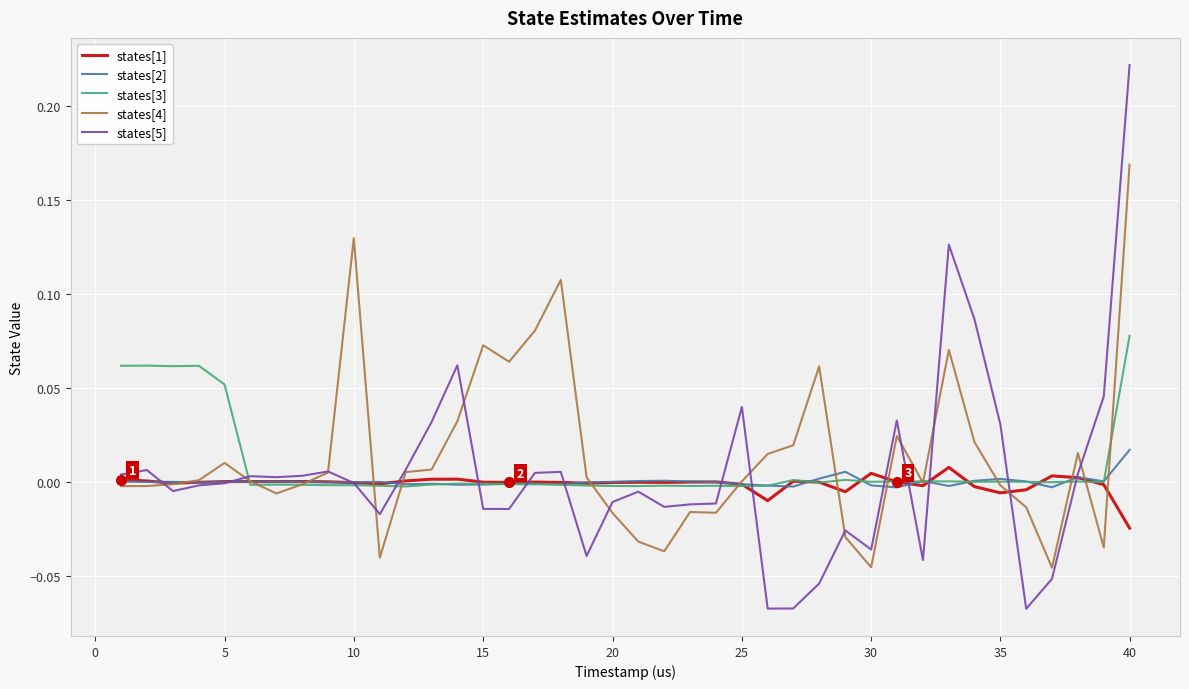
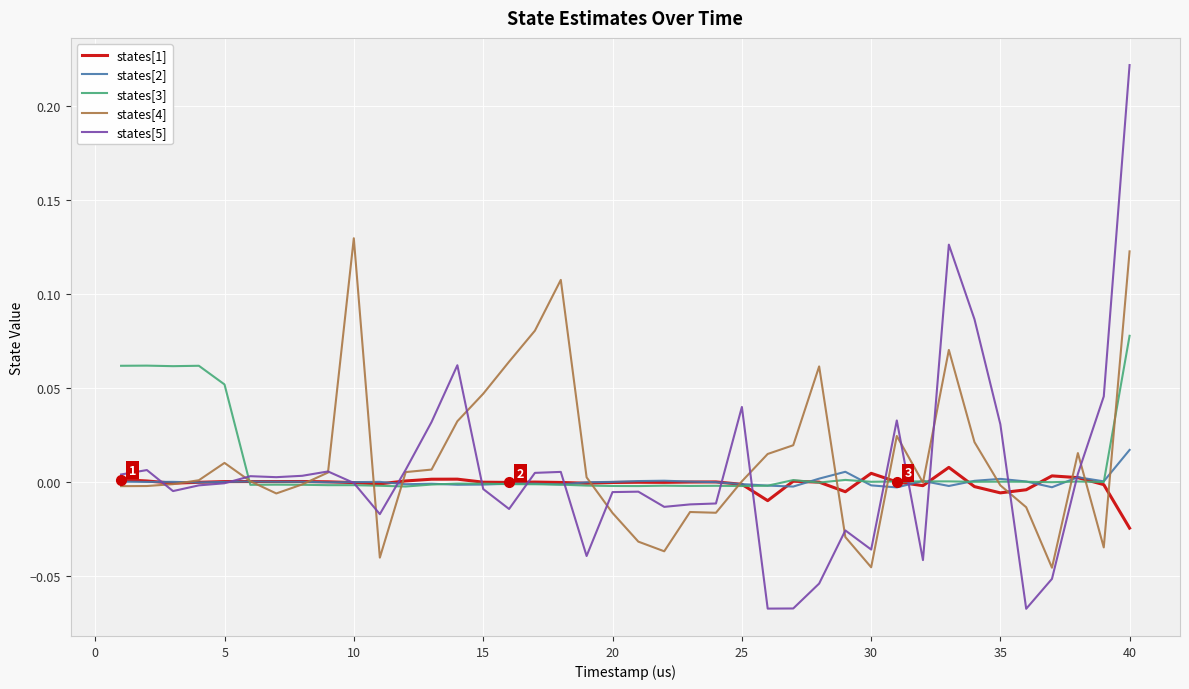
states[4], 15: 0.073 -> 0.047
states[5], 15: -0.014 -> -0.004
states[5], 20: -0.011 -> -0.005
states[4], 40: 0.169 -> 0.123
